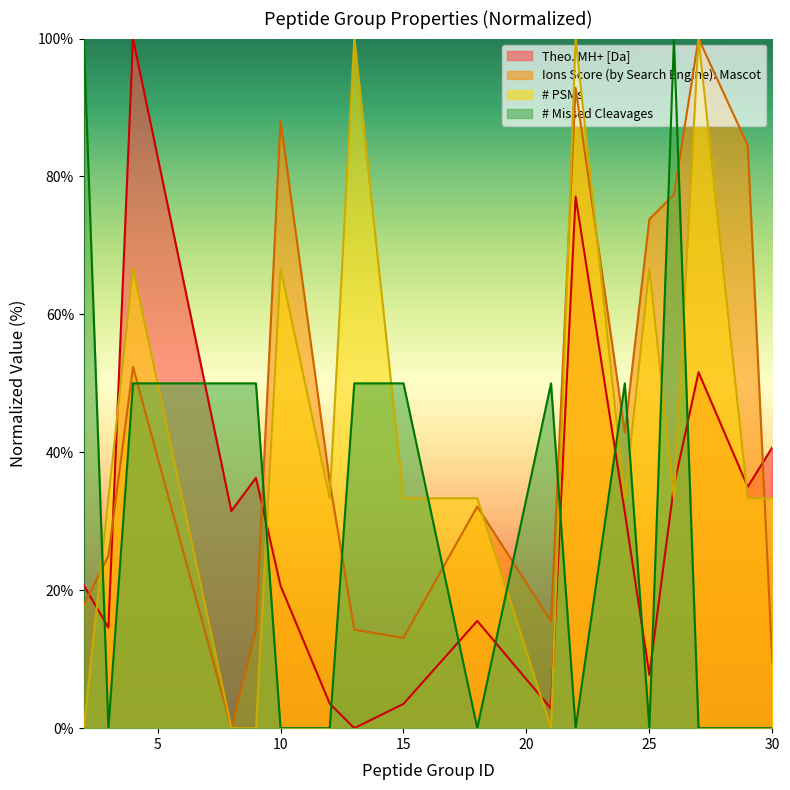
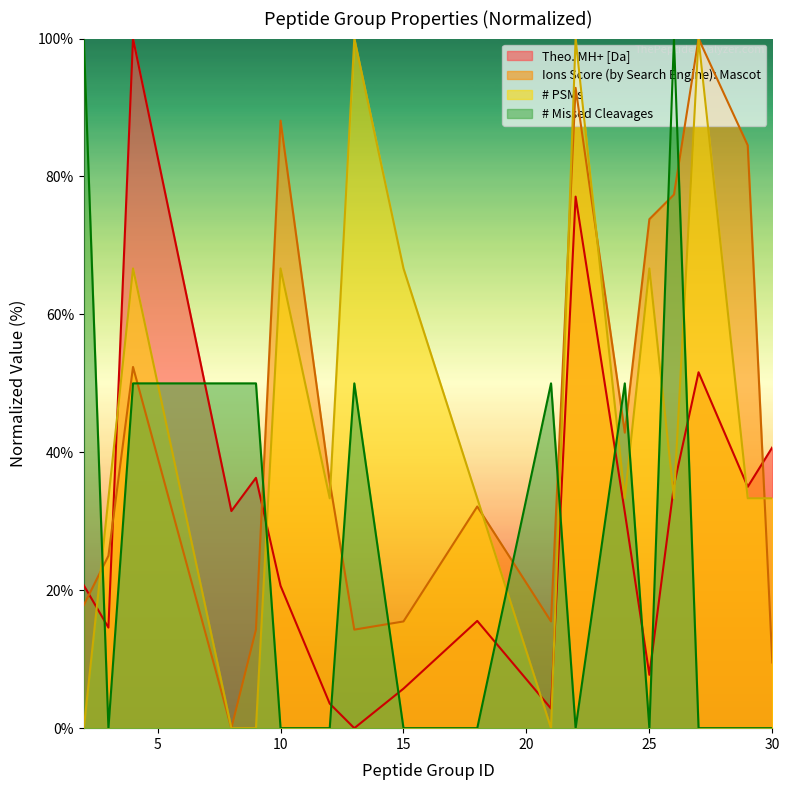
Theo. MH+ [Da], 15: 4% -> 6%
Ions Score (by Search Engine): Mascot, 15: 13% -> 15%
# PSMs, 15: 33% -> 67%
# Missed Cleavages, 15: 50% -> 0%
